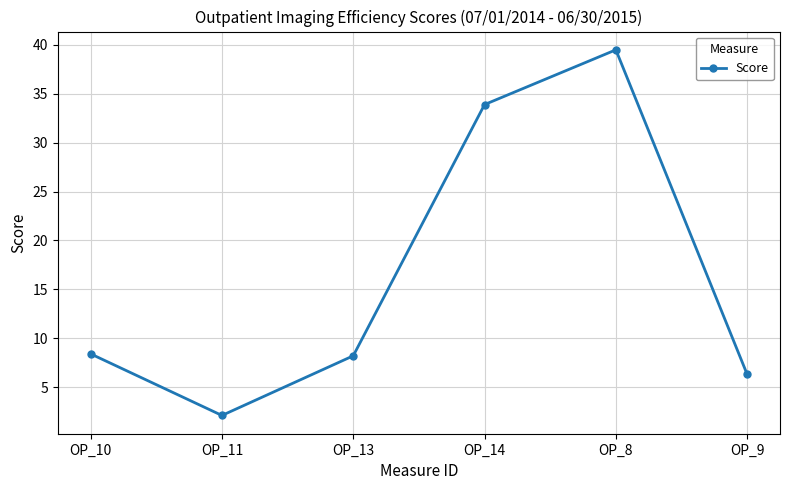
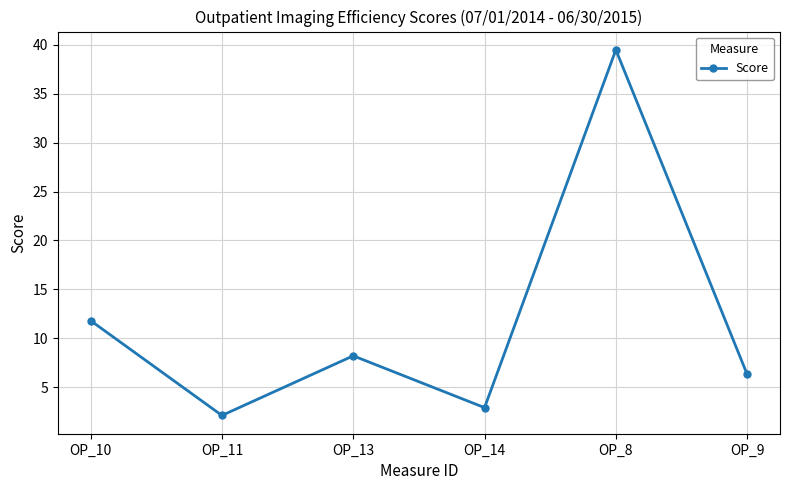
OP_10: 8 -> 12
OP_14: 34 -> 3
